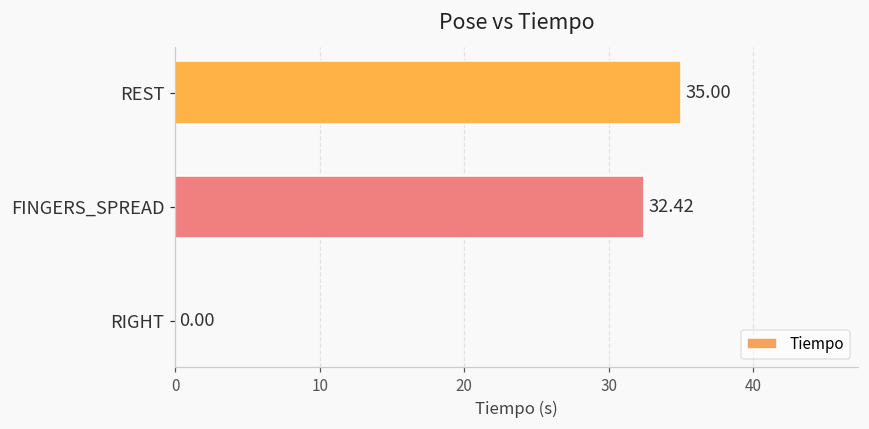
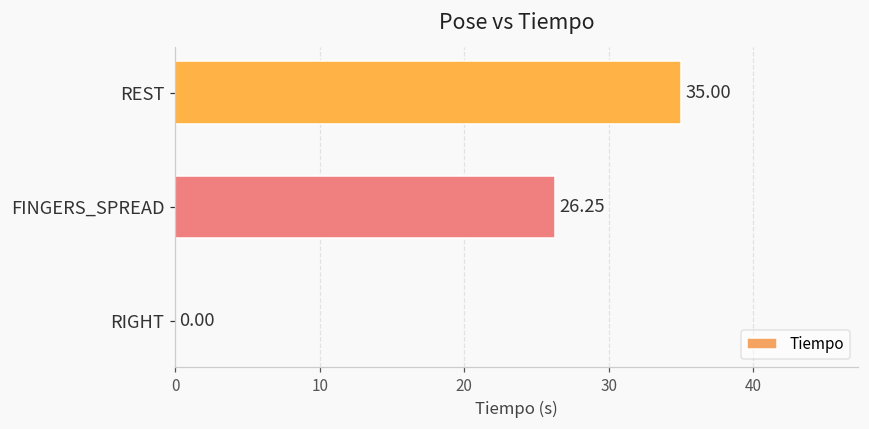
FINGERS_SPREAD: 32.42 -> 26.25
